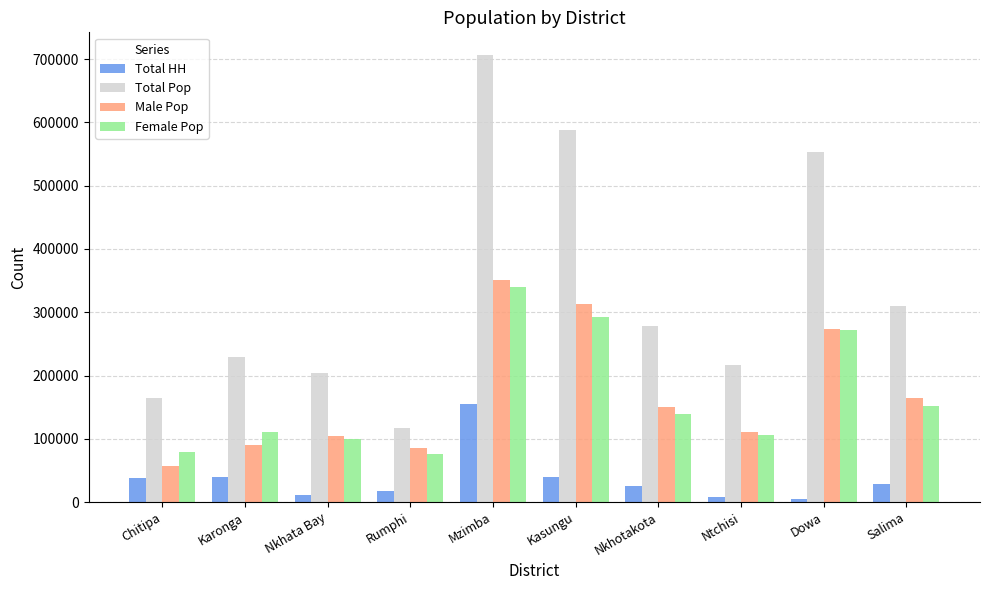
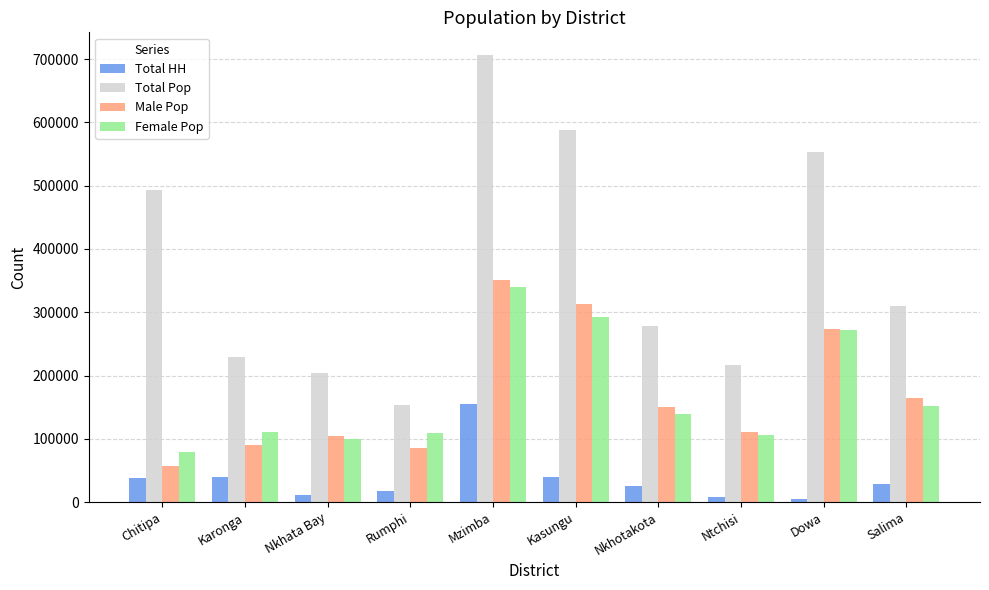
Total Pop, Chitipa: 160000 -> 490000
Total Pop, Rumphi: 120000 -> 150000
Female Pop, Rumphi: 80000 -> 110000
